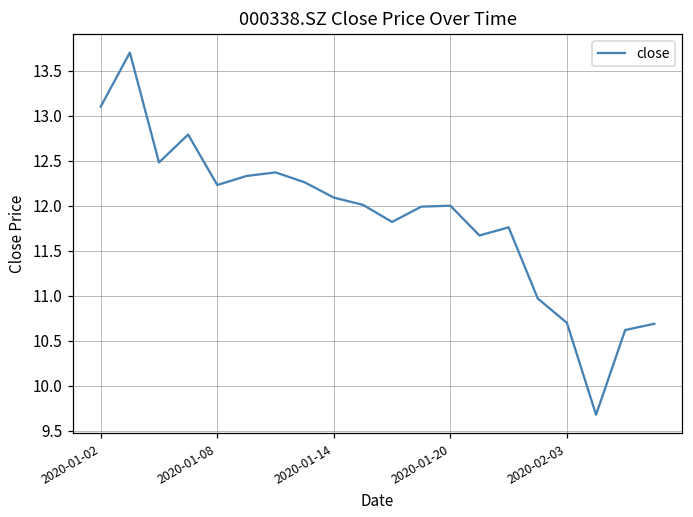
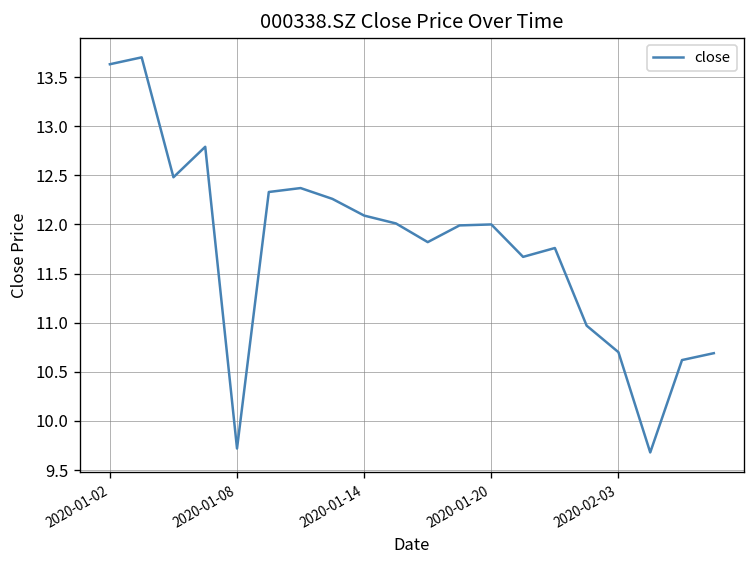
2020-01-02: 13.1 -> 13.6
2020-01-08: 12.2 -> 9.7
